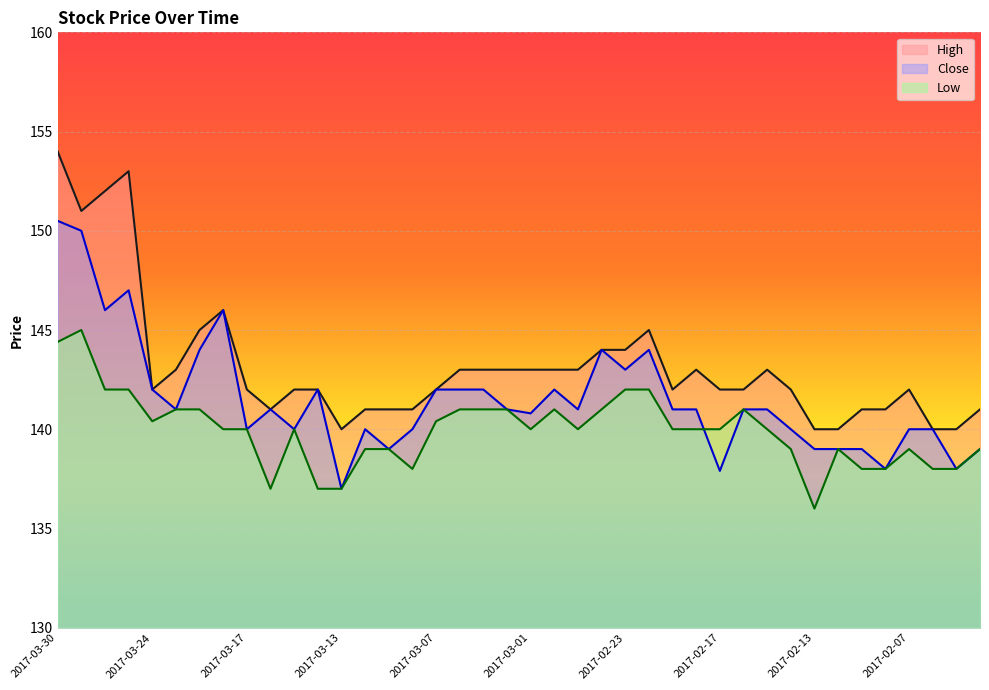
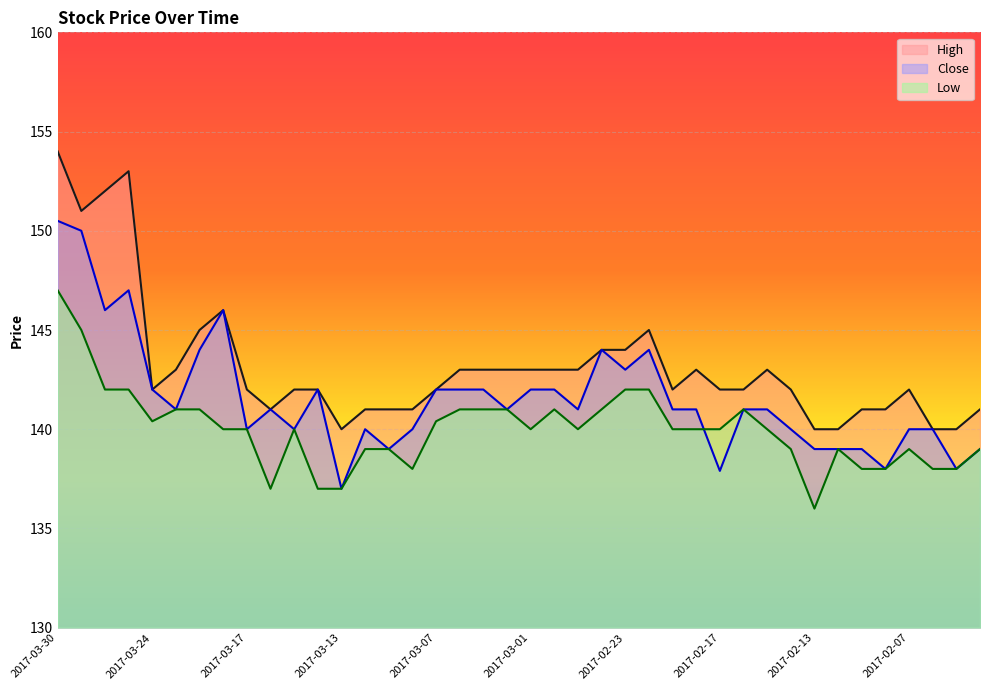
Low, 2017-03-30: 144.4 -> 147.0
Close, 2017-03-01: 140.8 -> 142.0
